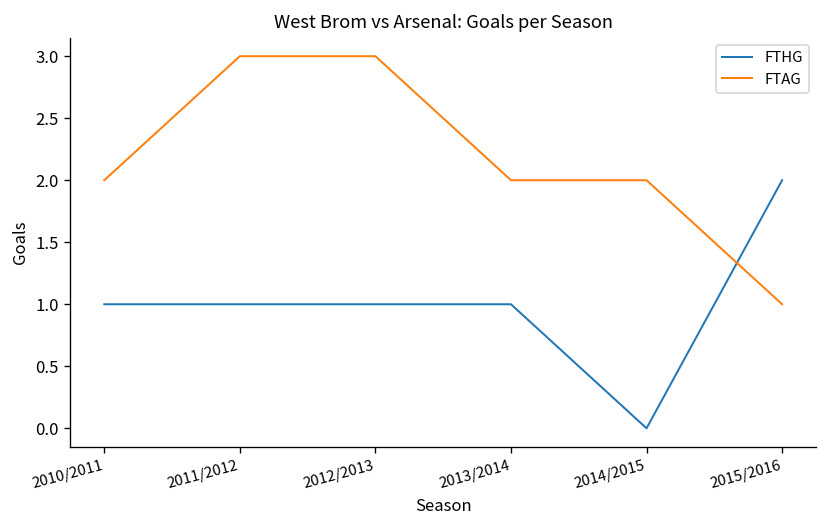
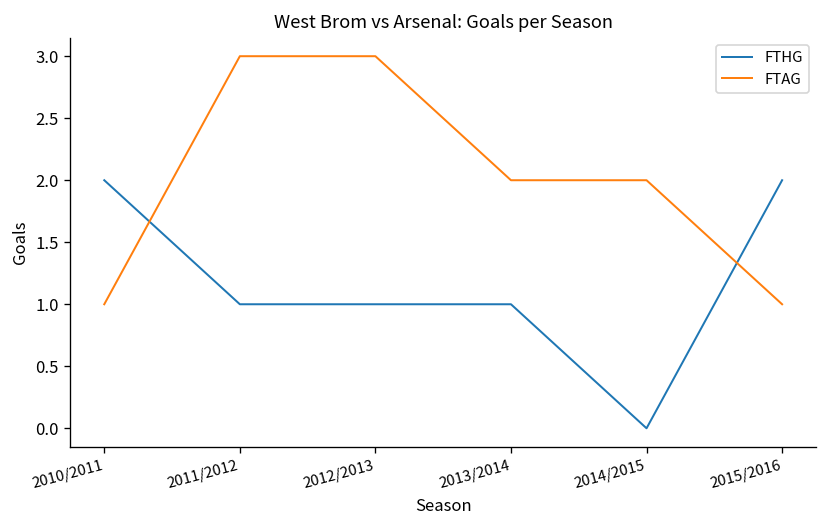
FTHG, 2010/2011: 1 -> 2
FTAG, 2010/2011: 2 -> 1
